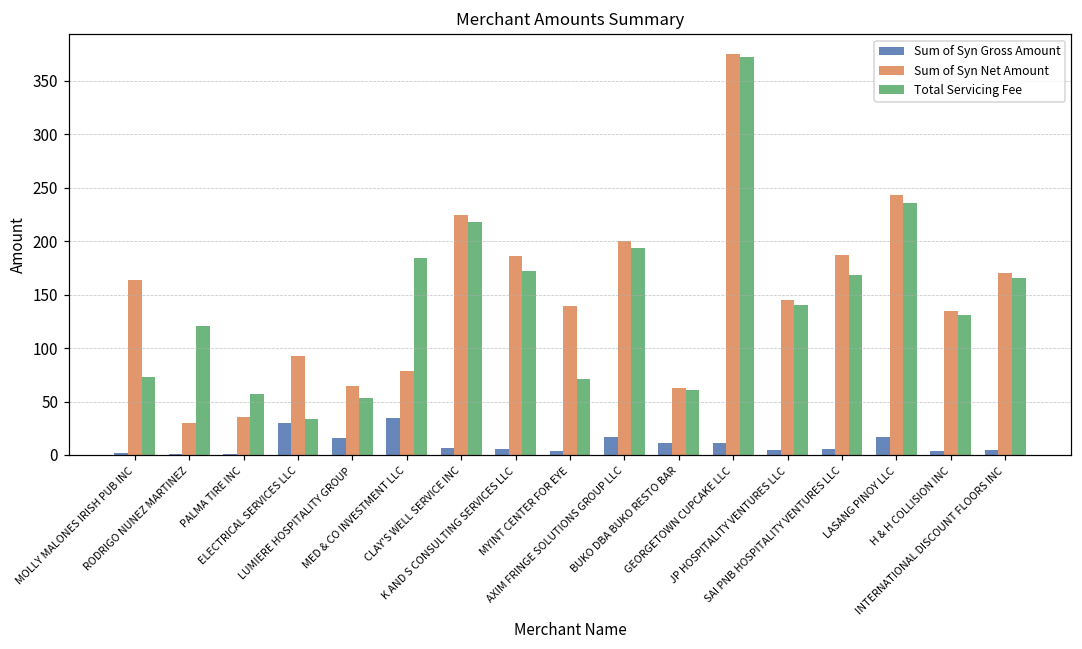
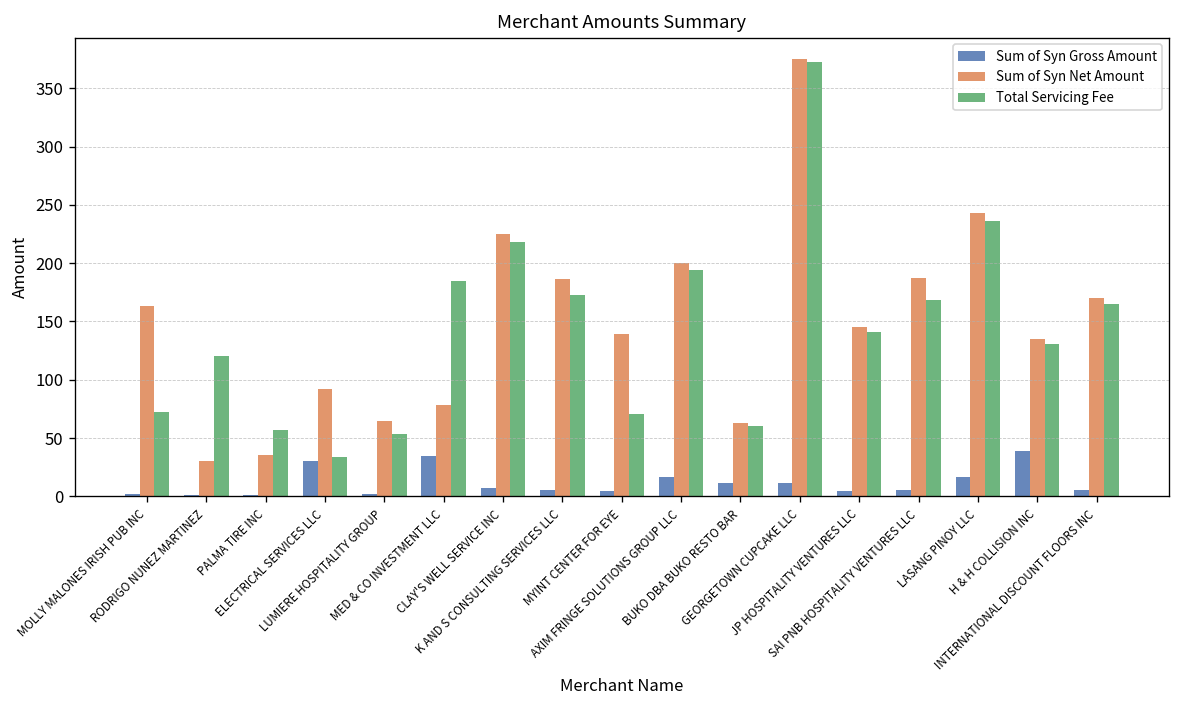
Sum of Syn Gross Amount, LUMIERE HOSPITALITY GROUP: 20 -> 0
Sum of Syn Gross Amount, H & H COLLISION INC: 0 -> 40
